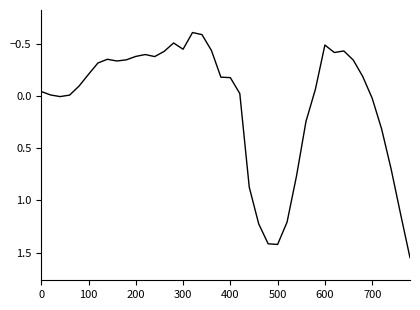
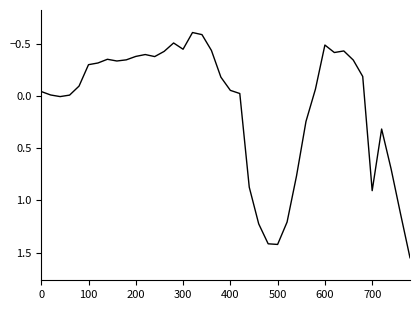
100: -0.21 -> -0.30
400: -0.18 -> -0.06
700: 0.02 -> 0.91
